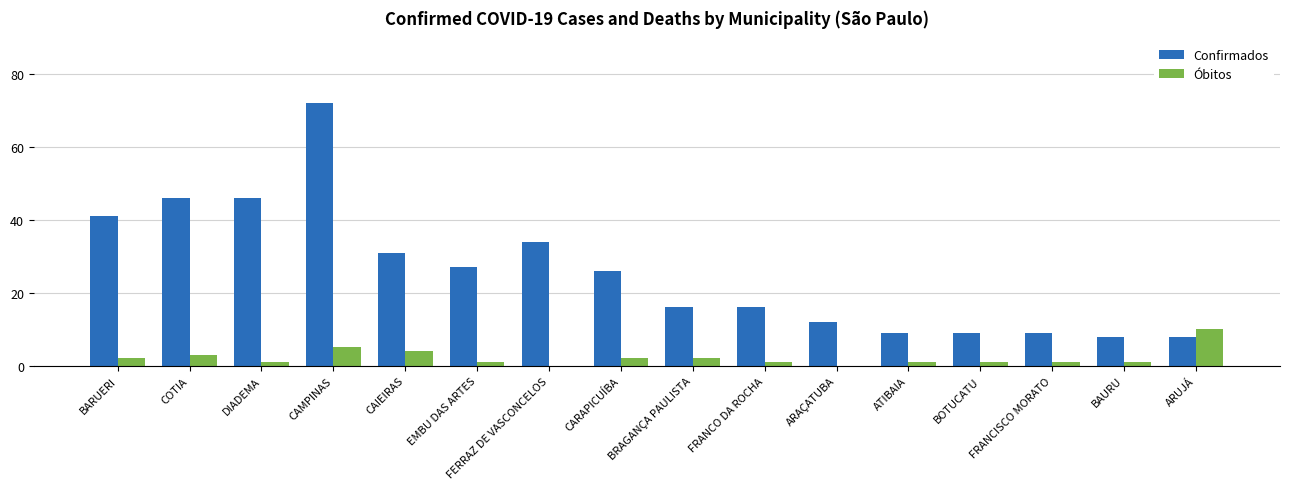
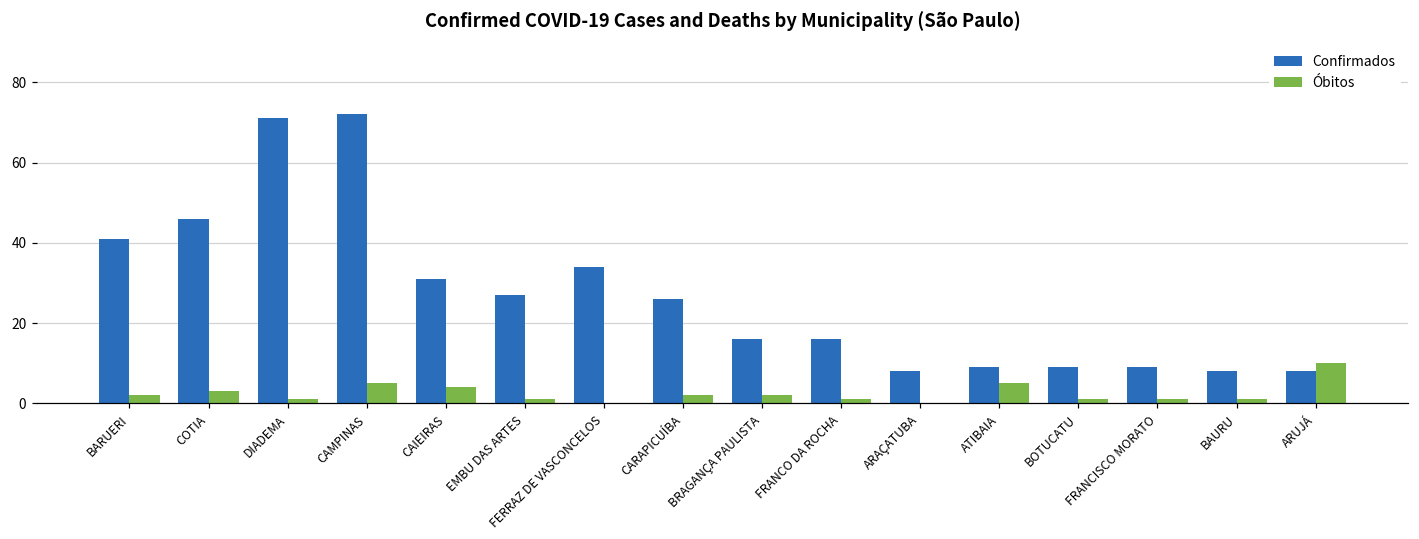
Confirmados, DIADEMA: 46 -> 71
Confirmados, ARAÇATUBA: 12 -> 8
Óbitos, ATIBAIA: 1 -> 5
